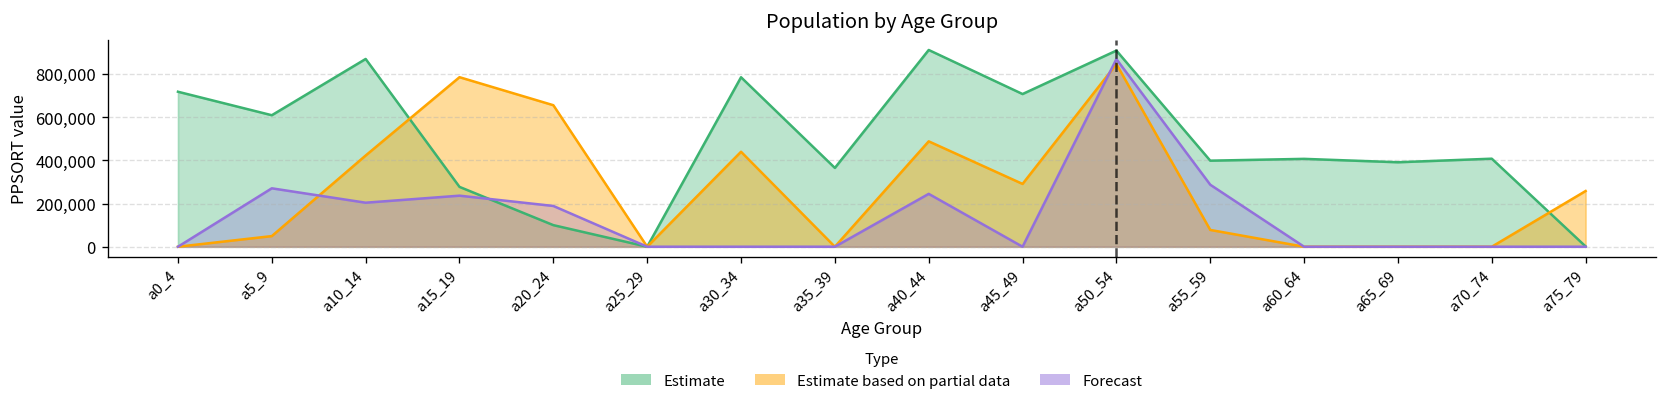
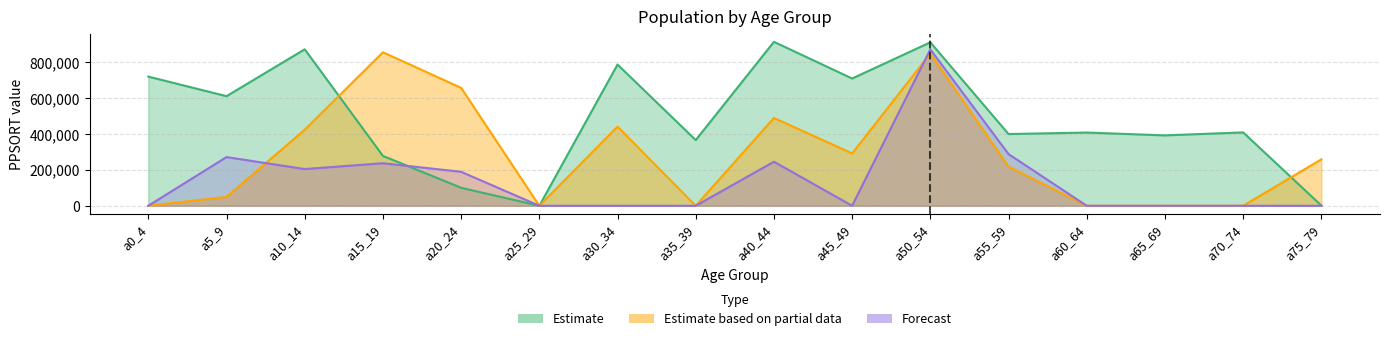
Estimate based on partial data, a15_19: 790,000 -> 850,000
Estimate based on partial data, a55_59: 80,000 -> 220,000
